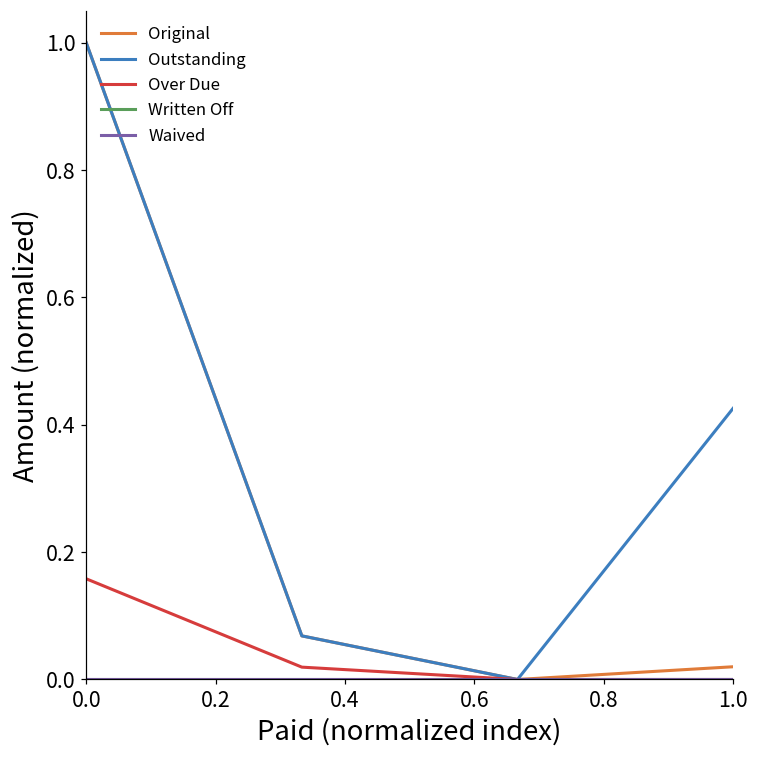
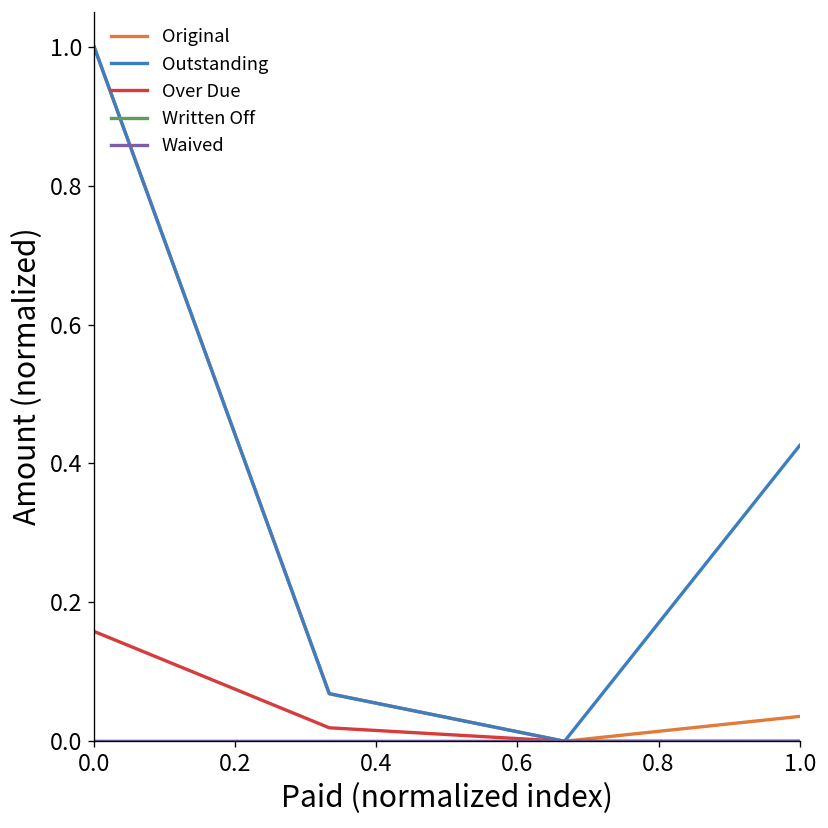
Original, 1.0: 0.02 -> 0.04
